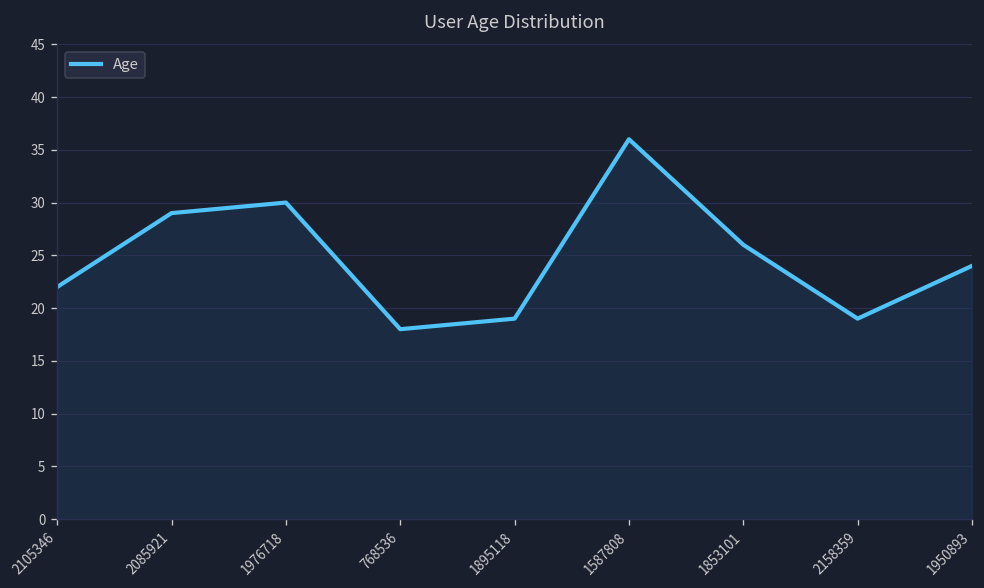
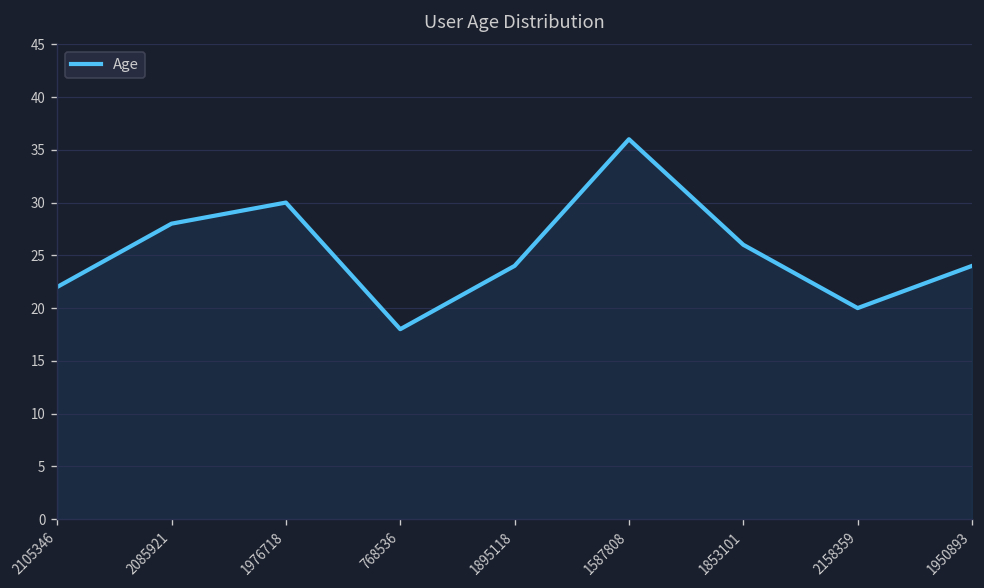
2085921: 29 -> 28
1895118: 19 -> 24
2158359: 19 -> 20
